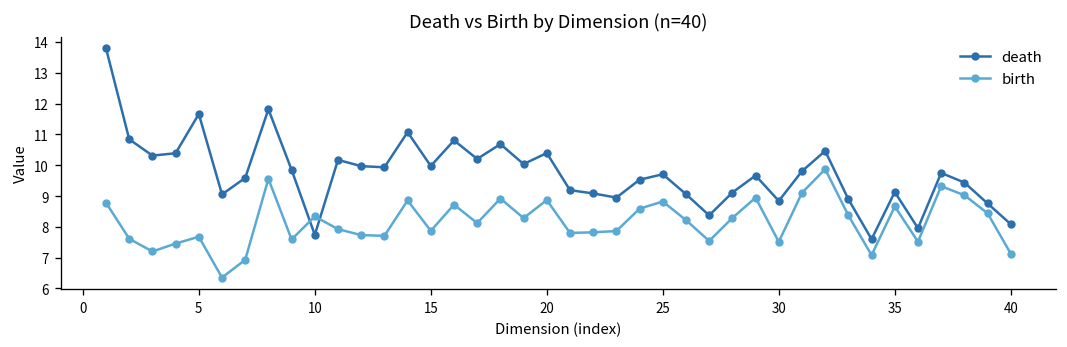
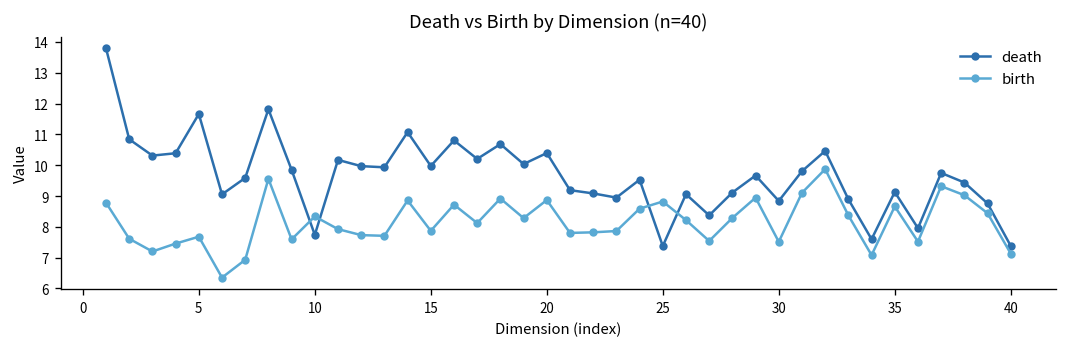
death, 25: 9.7 -> 7.4
death, 40: 8.1 -> 7.4
